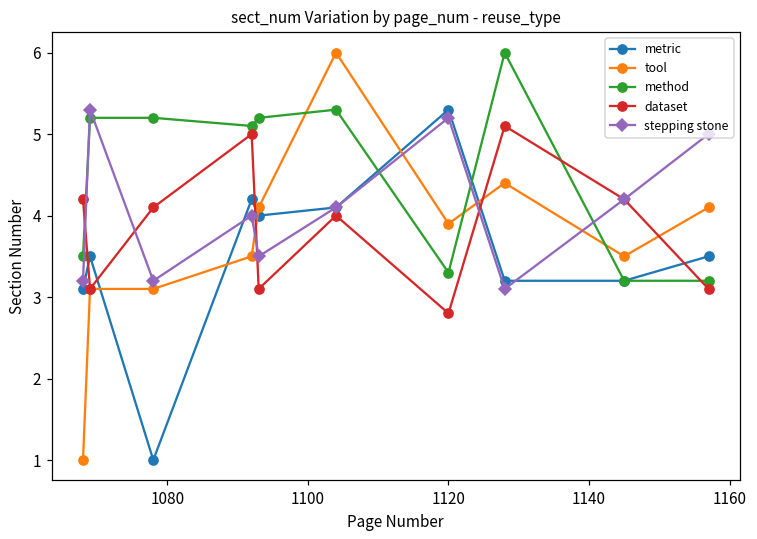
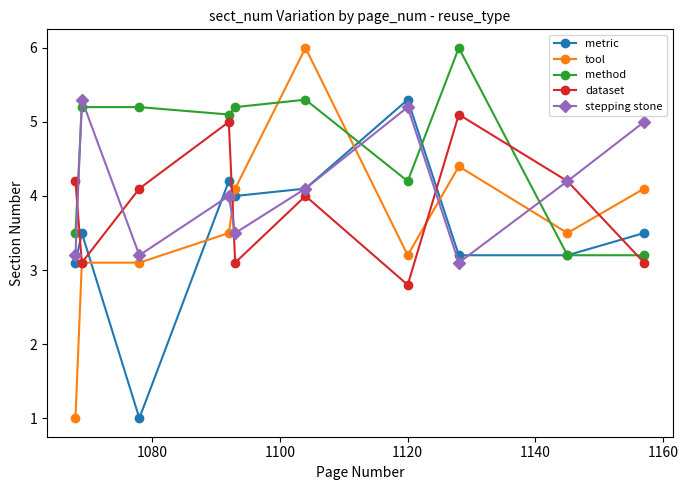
tool, 1120: 3.9 -> 3.2
method, 1120: 3.3 -> 4.2
